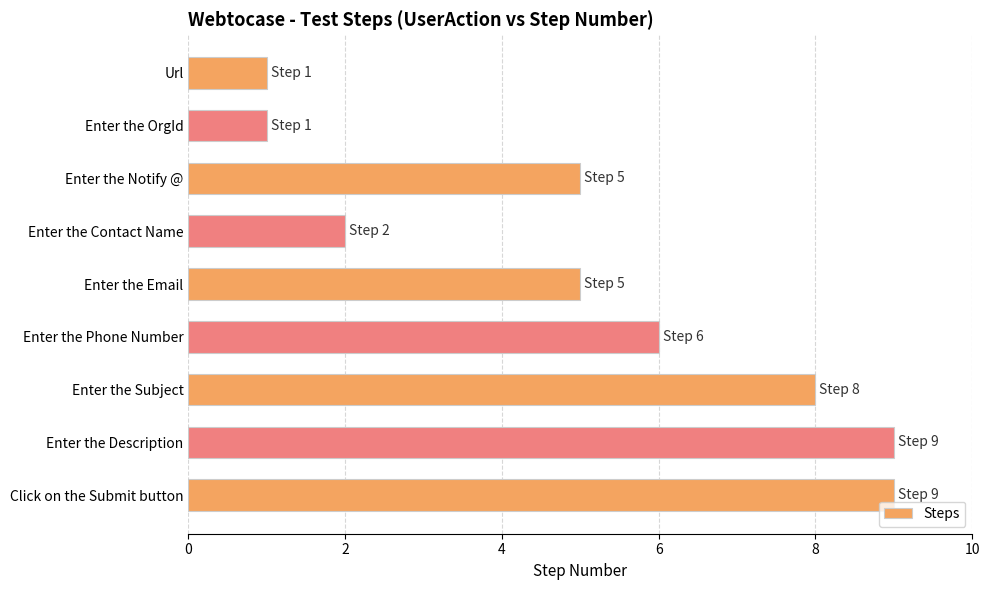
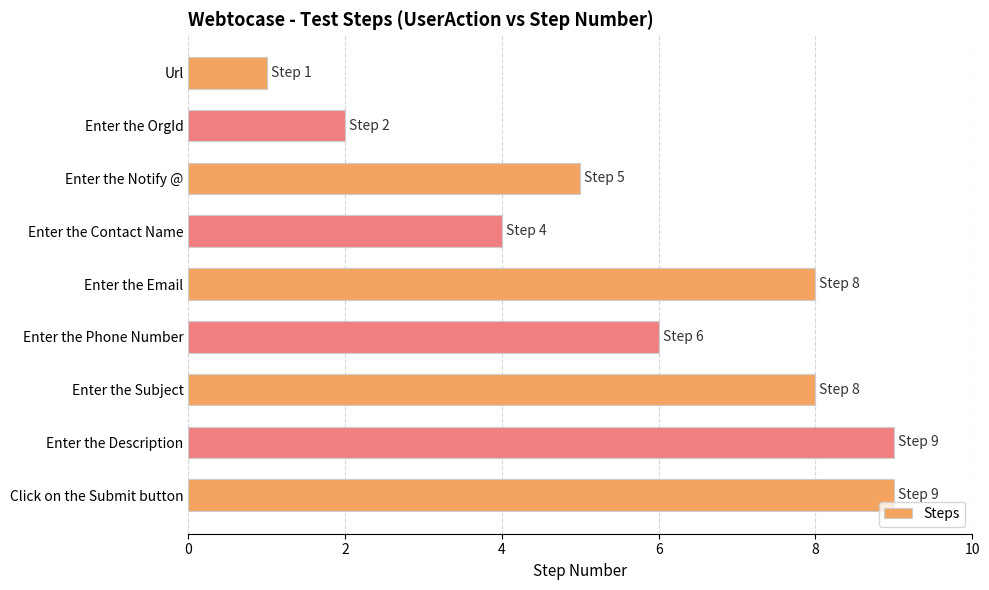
Enter the OrgId: 1 -> 2
Enter the Contact Name: 2 -> 4
Enter the Email: 5 -> 8
